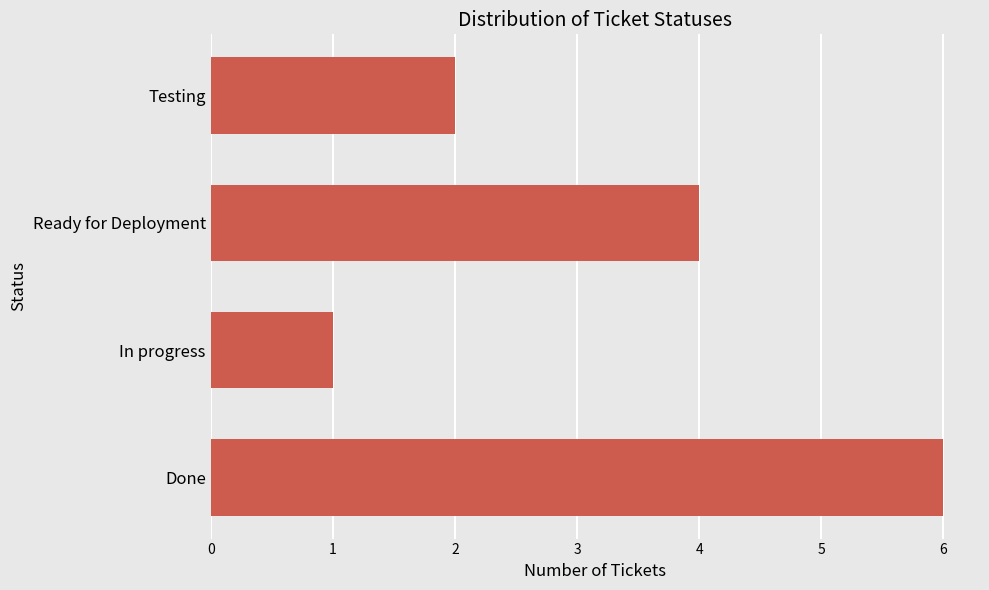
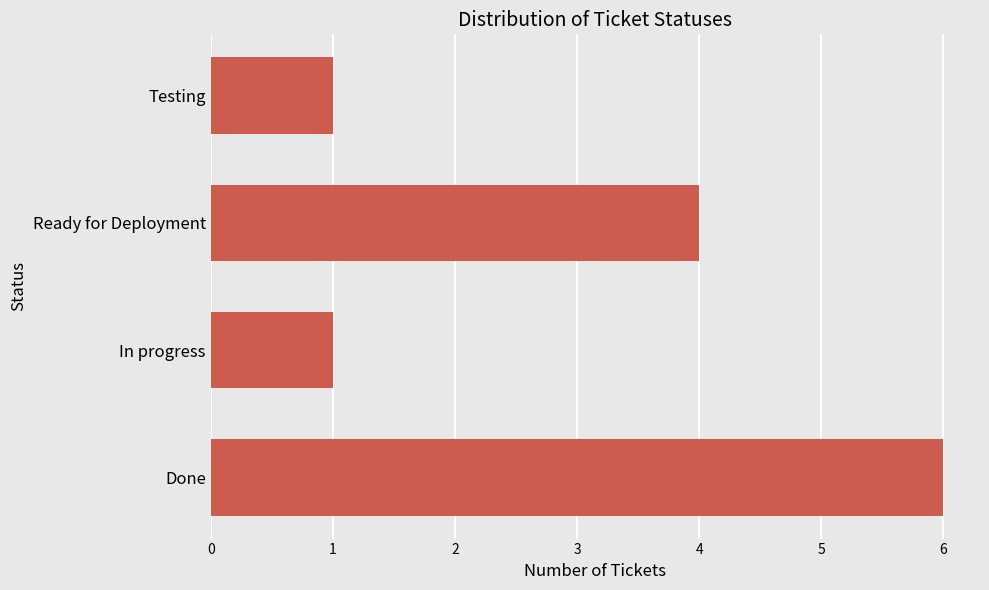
Testing: 2 -> 1
